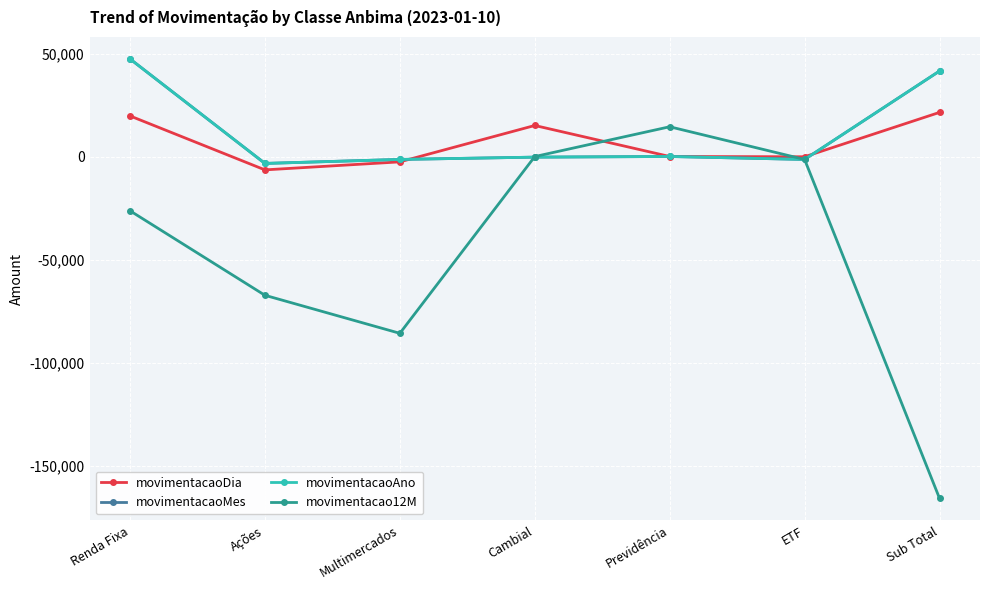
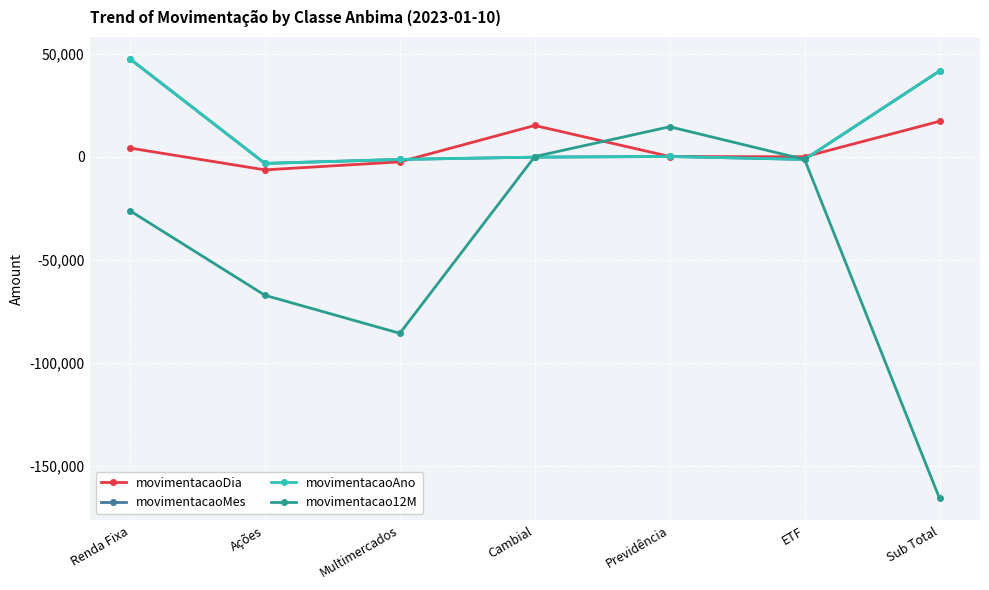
movimentacaoDia, Renda Fixa: 20,000 -> 4,000
movimentacaoDia, Sub Total: 22,000 -> 17,000
